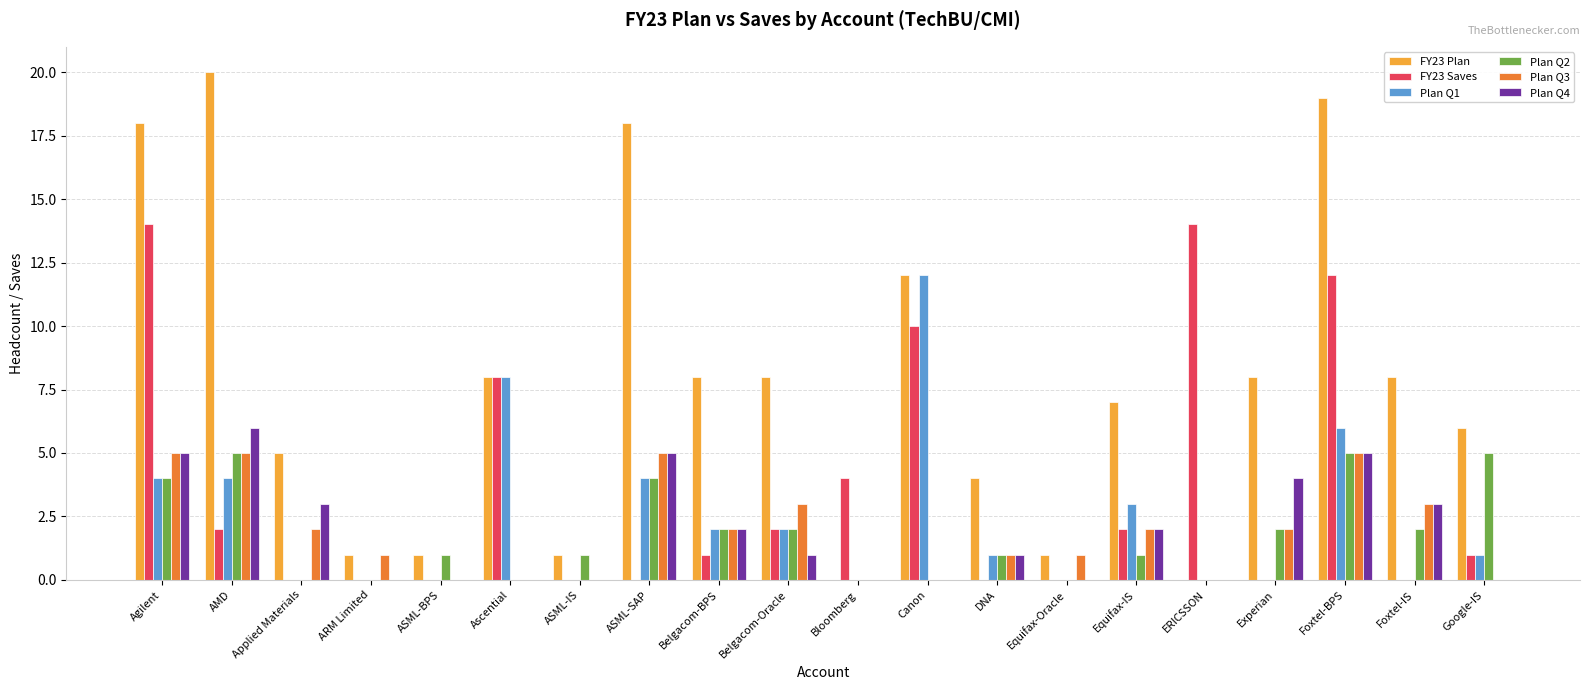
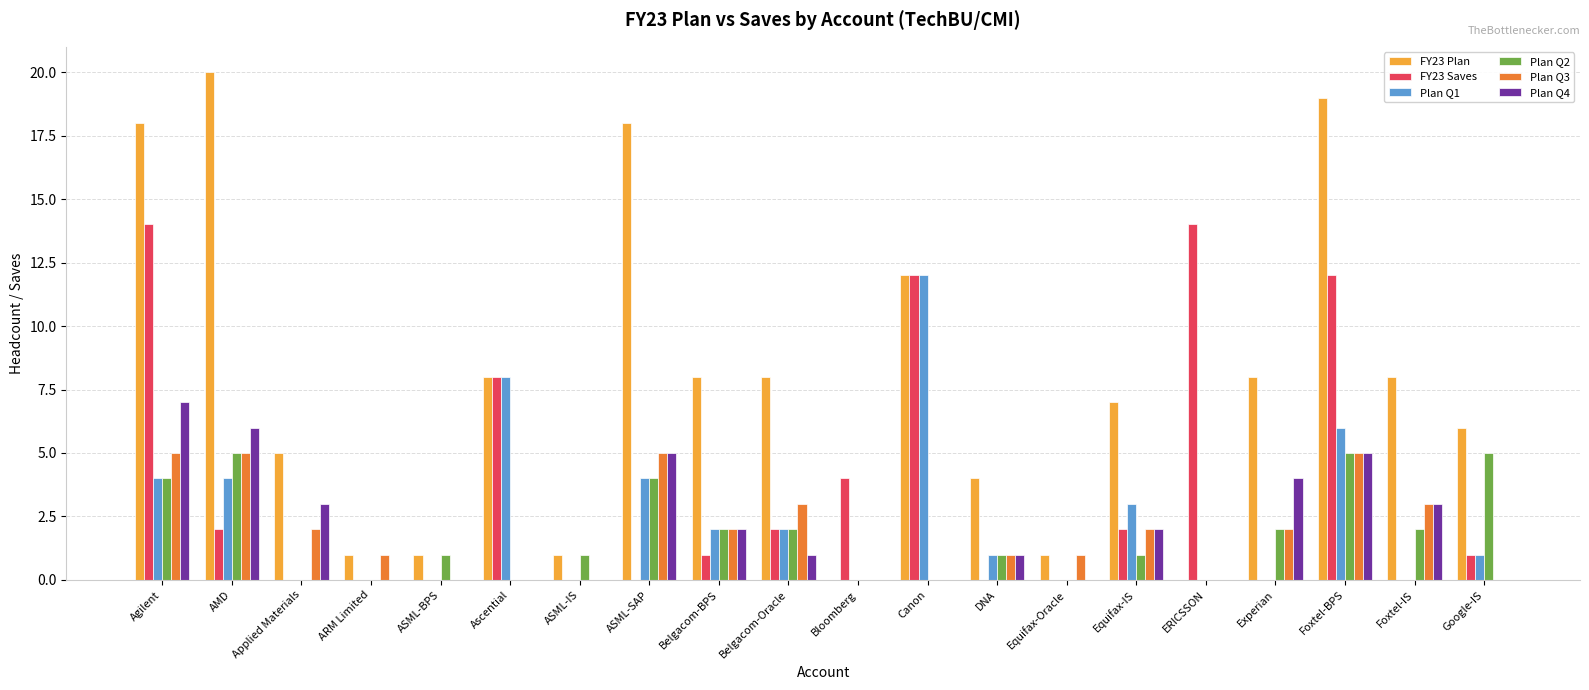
Plan Q4, Agilent: 5 -> 7
FY23 Saves, Canon: 10 -> 12
